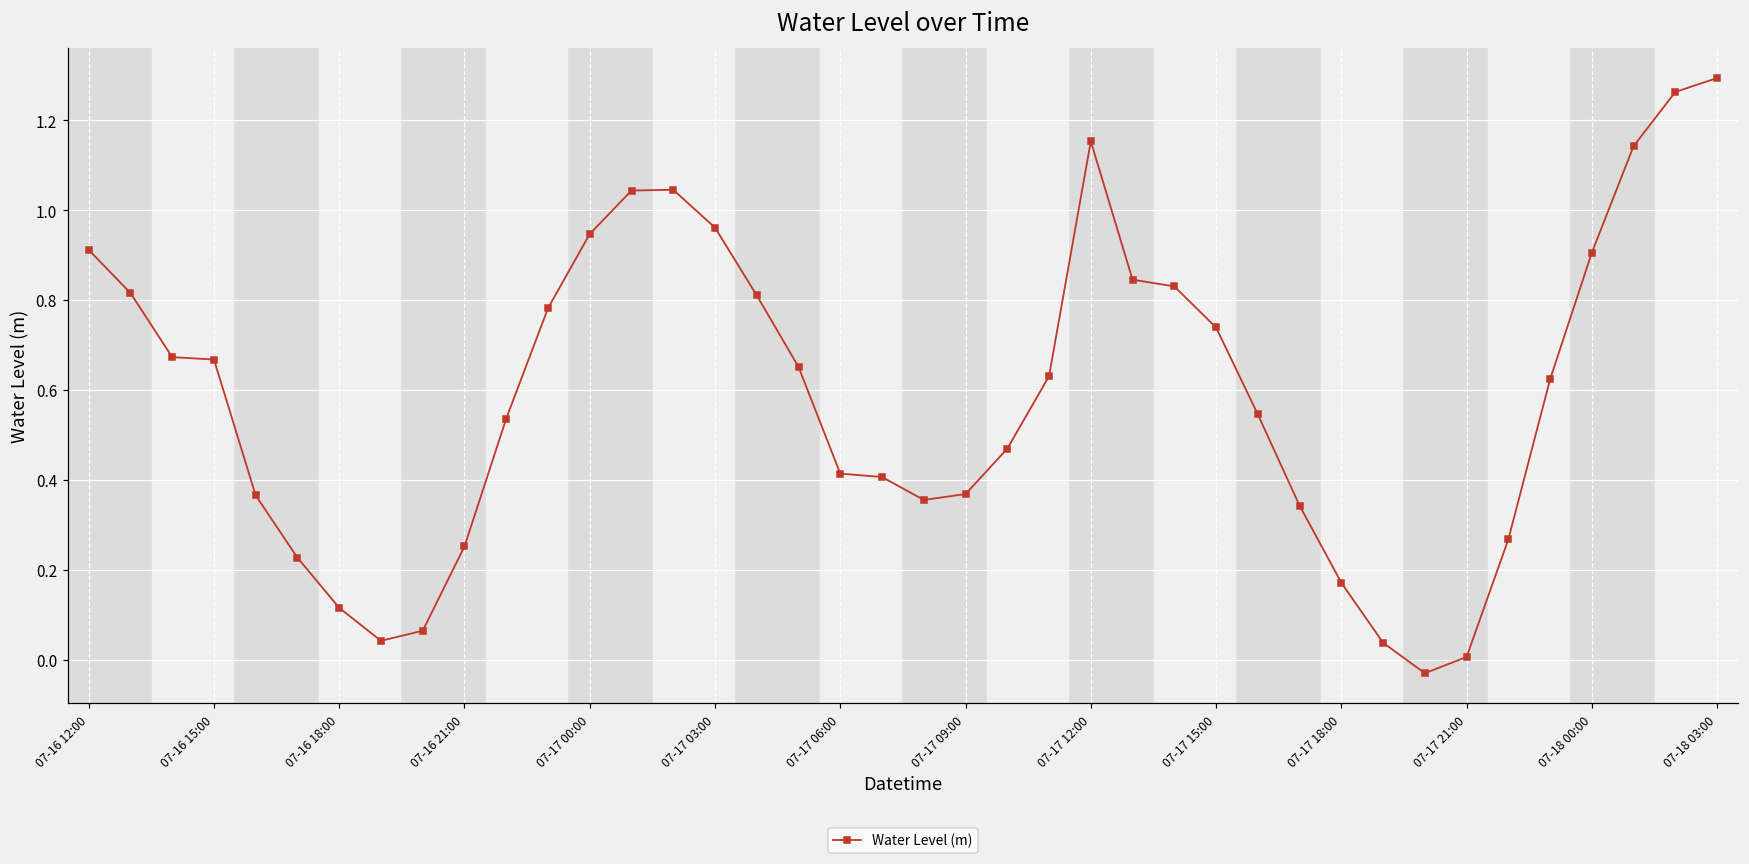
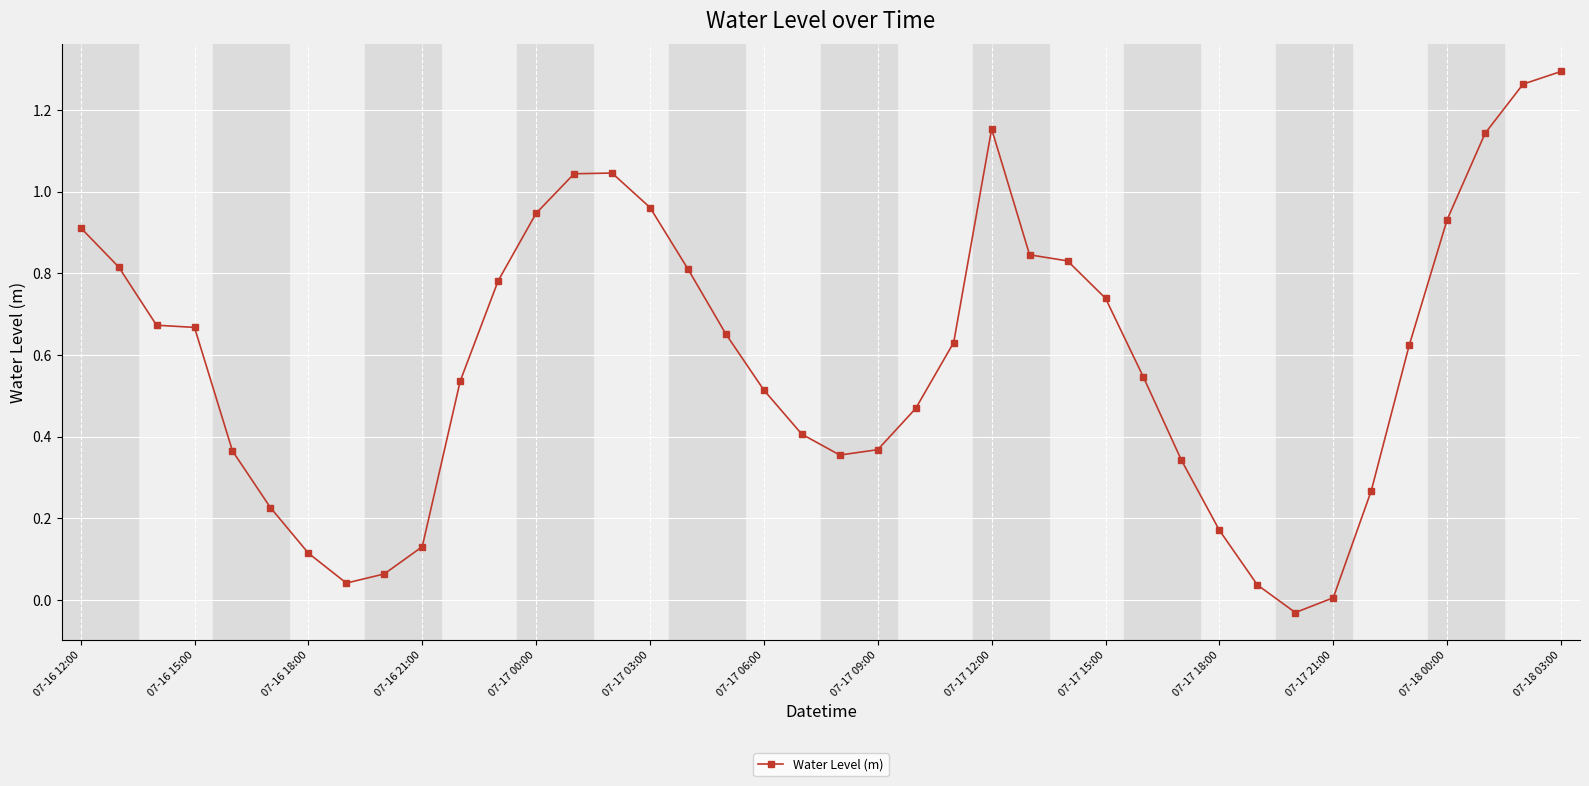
07-16 21:00: 0.25 -> 0.13
07-17 06:00: 0.41 -> 0.51
07-18 00:00: 0.91 -> 0.93
